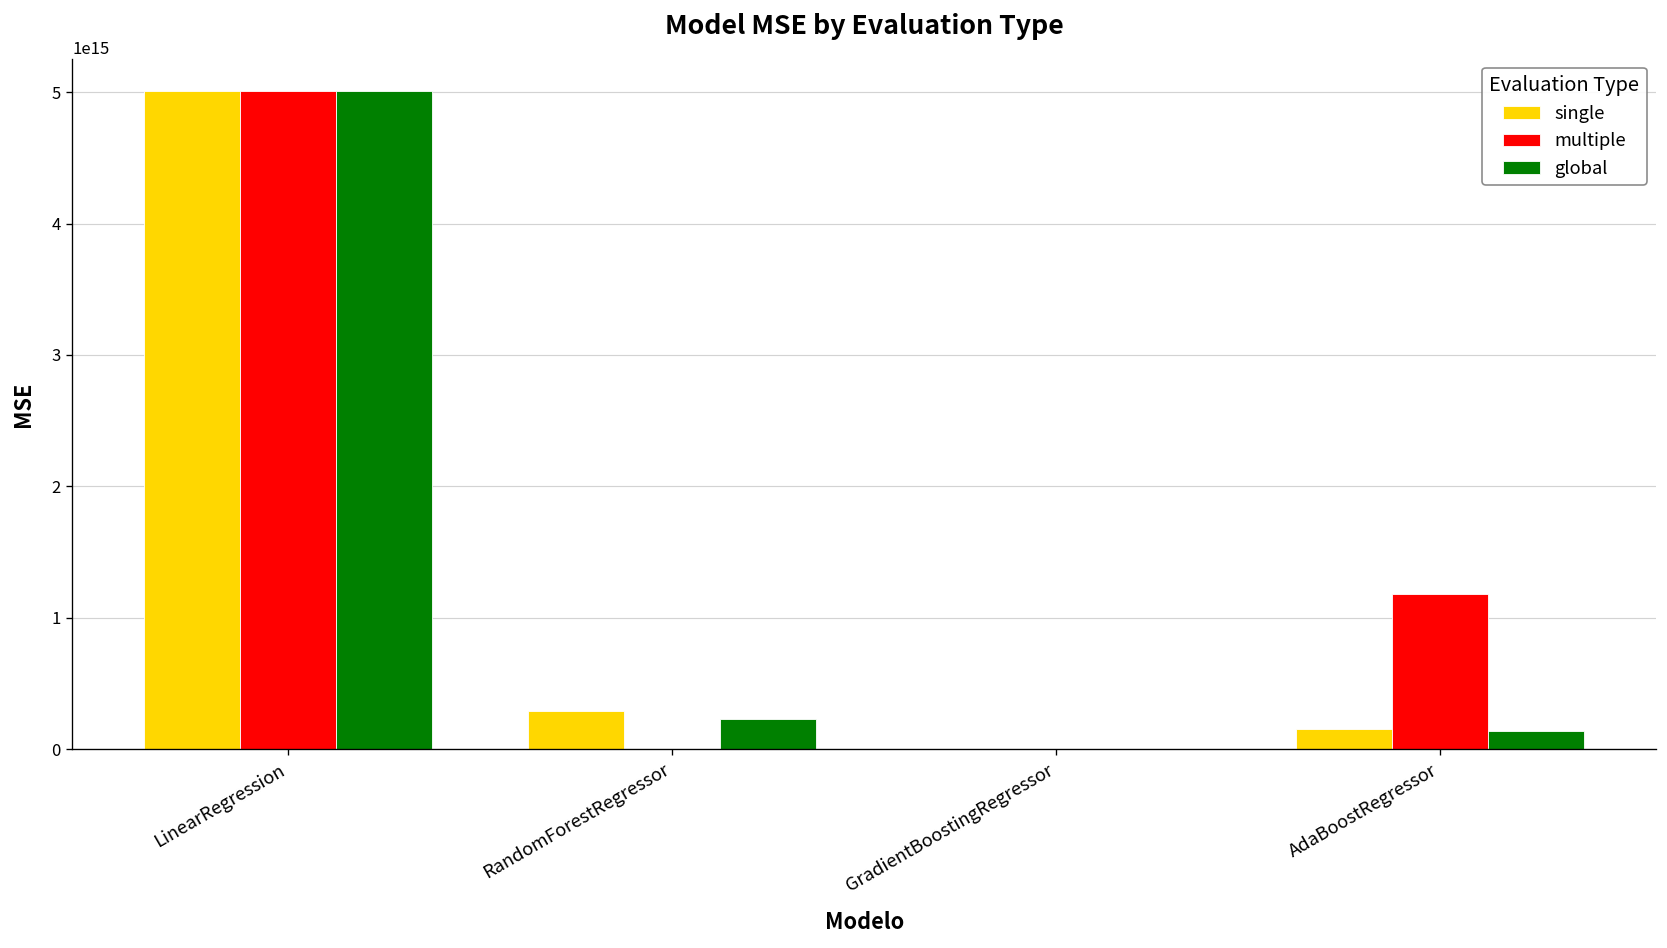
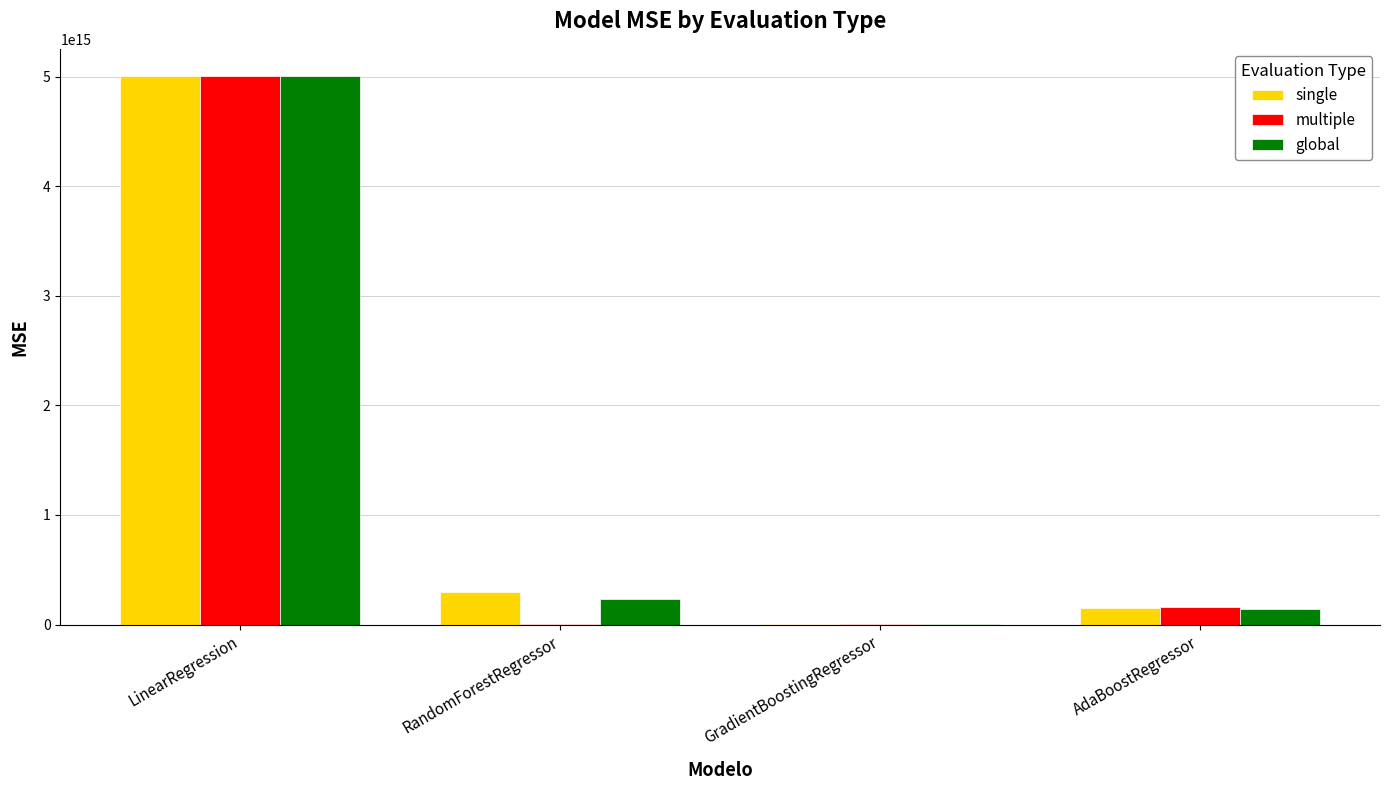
multiple, AdaBoostRegressor: 1180000000000000 -> 160000000000000
